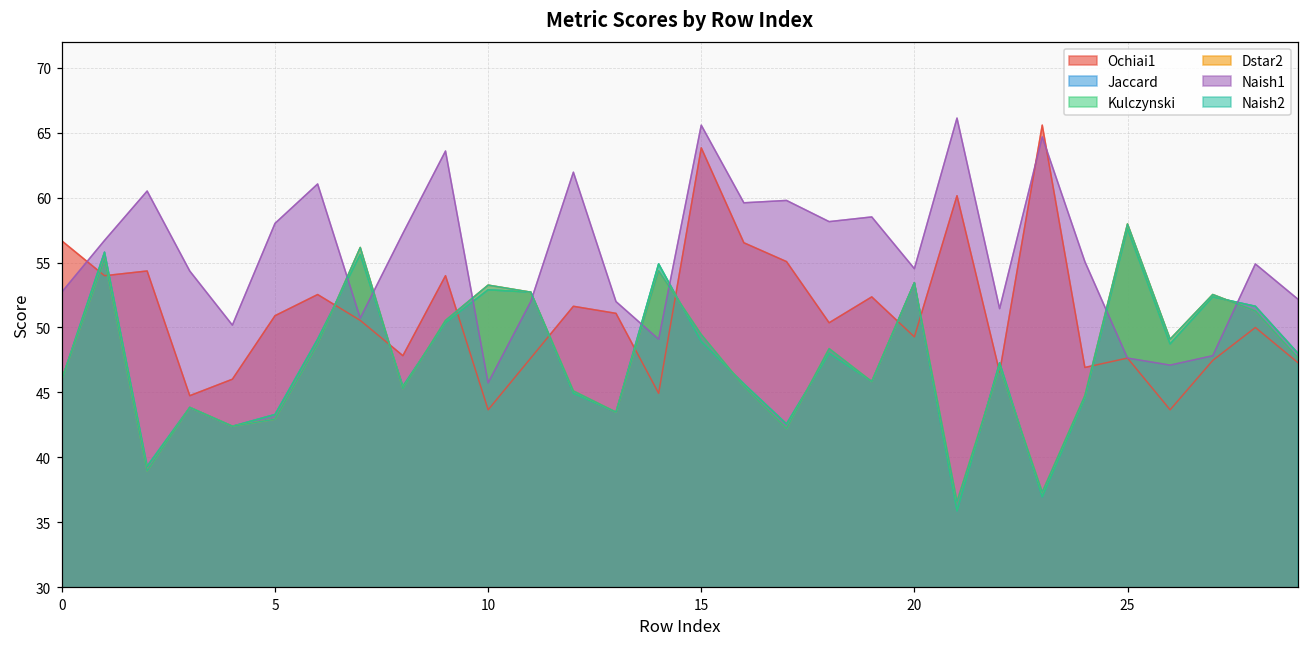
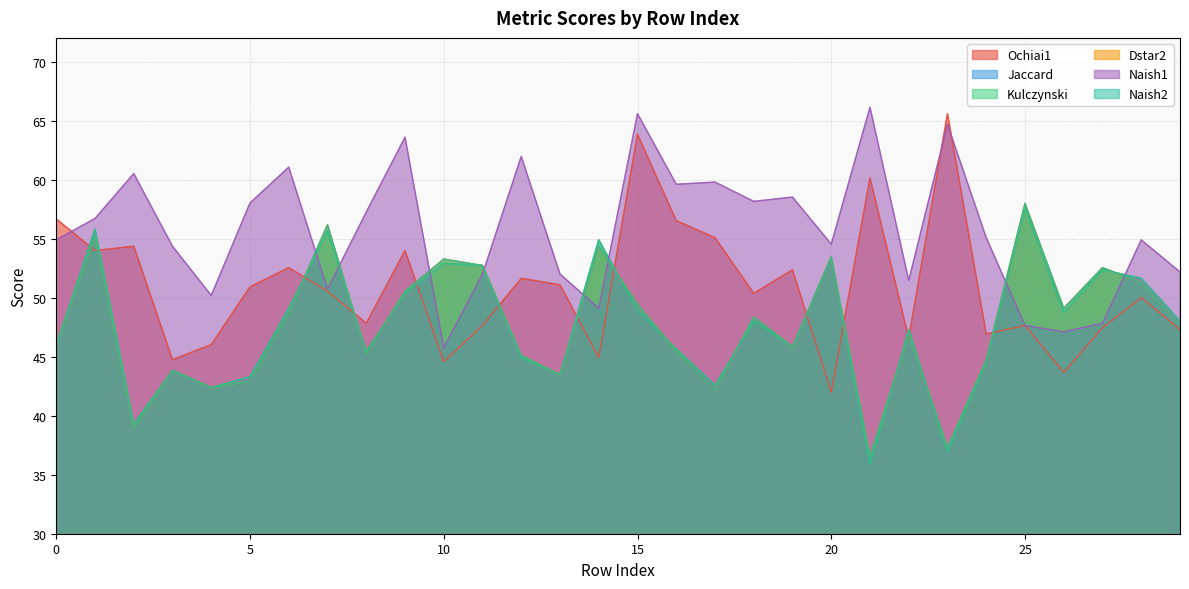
Naish1, 0: 52.7 -> 54.9
Ochiai1, 10: 43.7 -> 44.6
Ochiai1, 20: 49.3 -> 42.0
